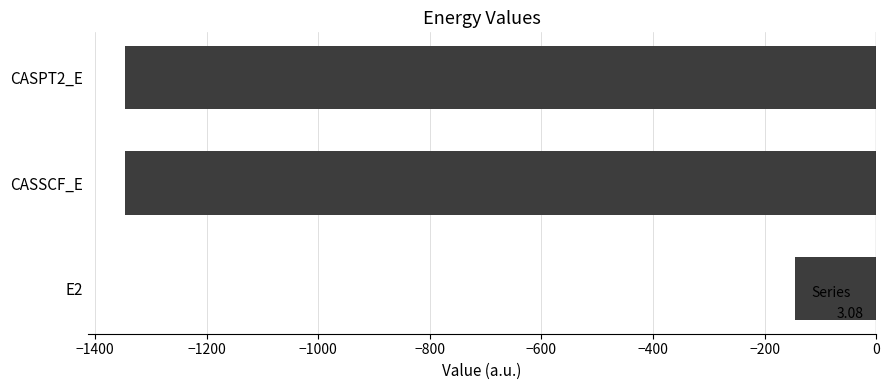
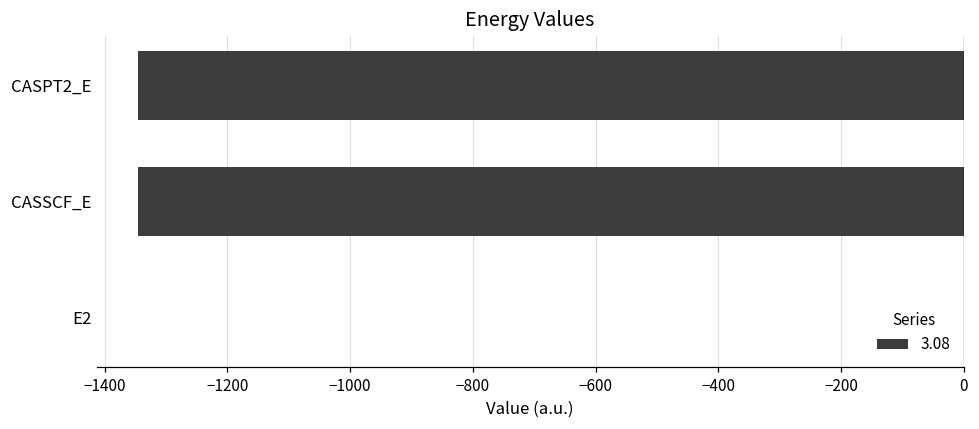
E2: -150 -> 0
